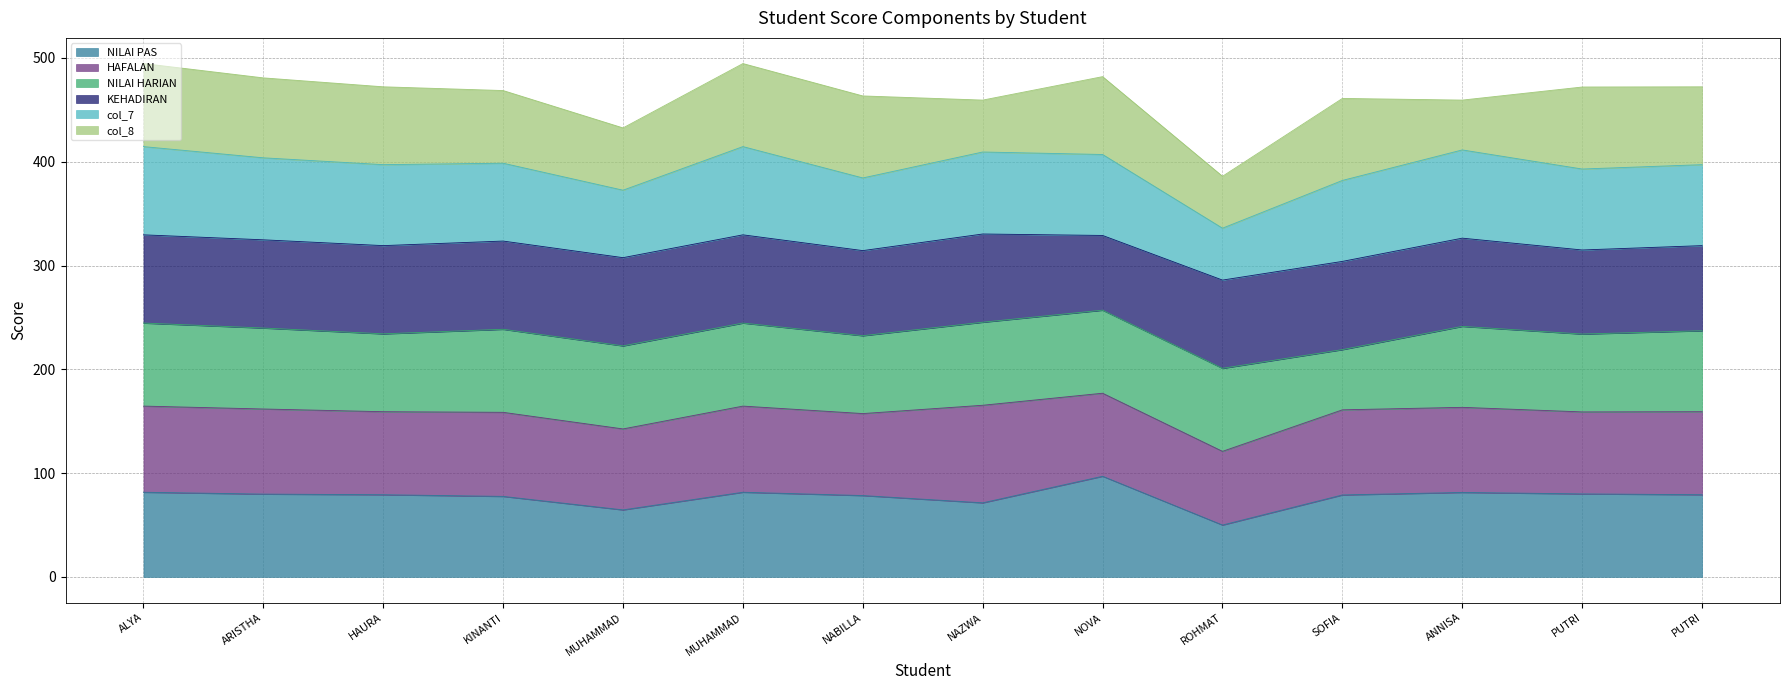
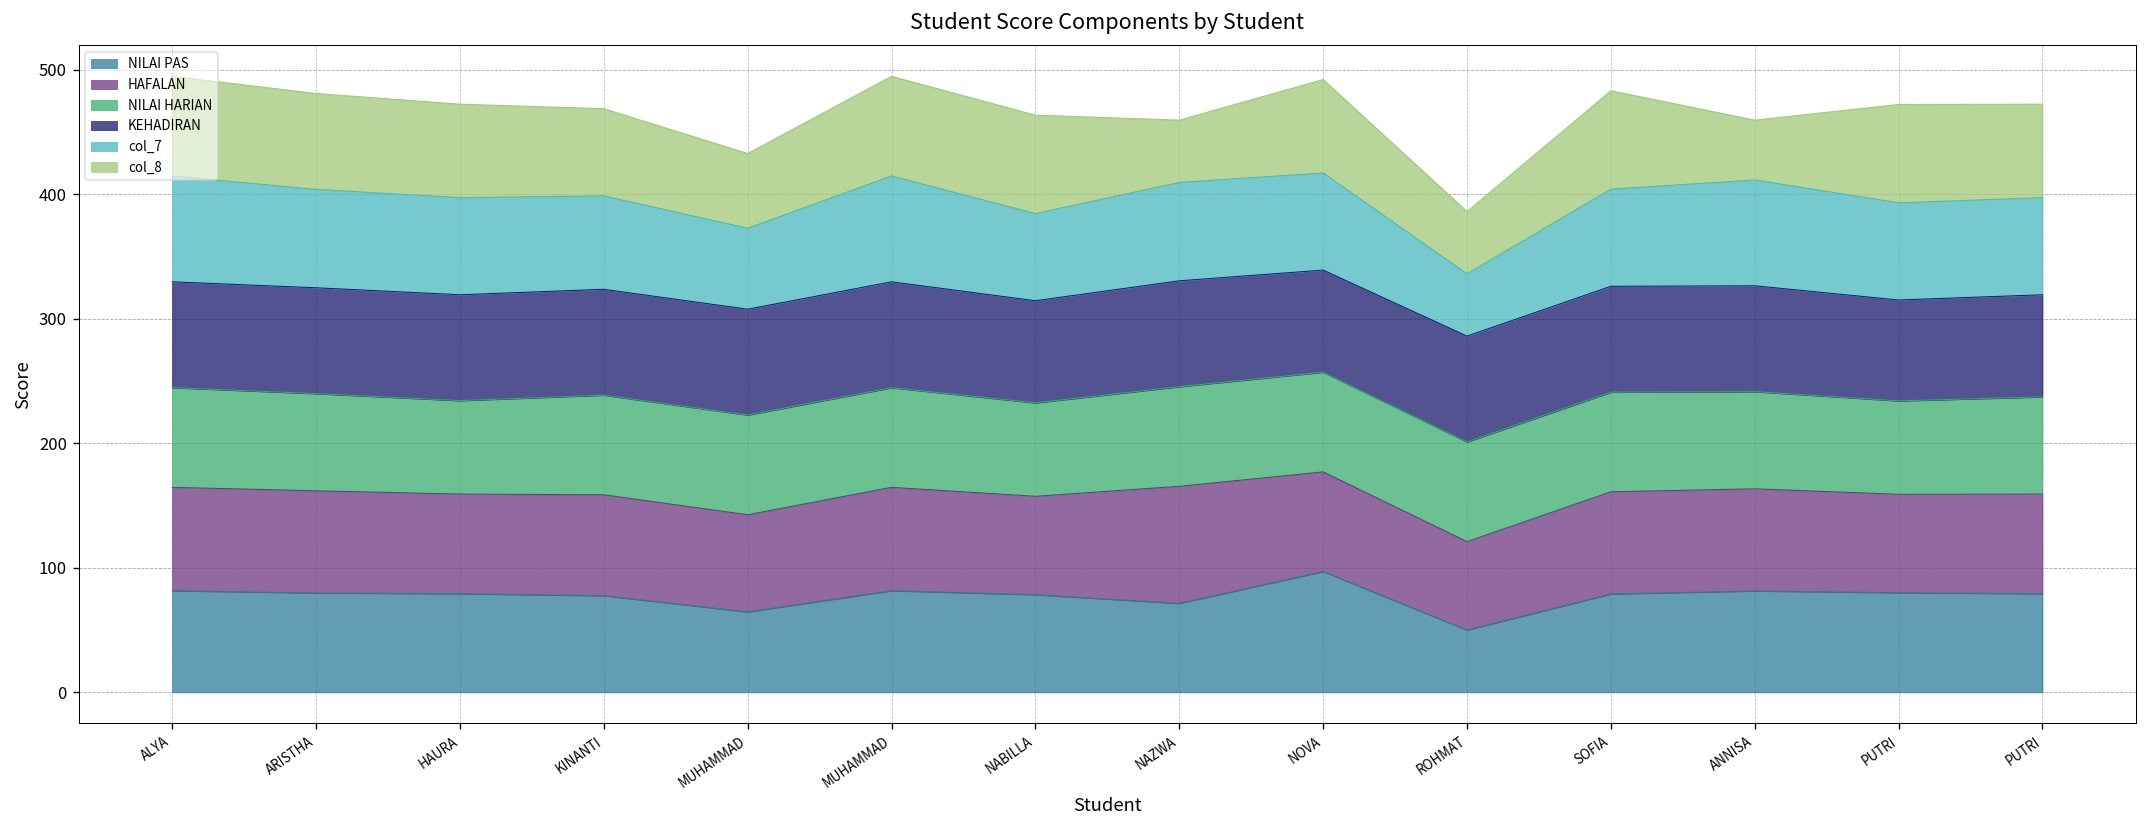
KEHADIRAN, NOVA: 72 -> 82
NILAI HARIAN, SOFIA: 58 -> 80
